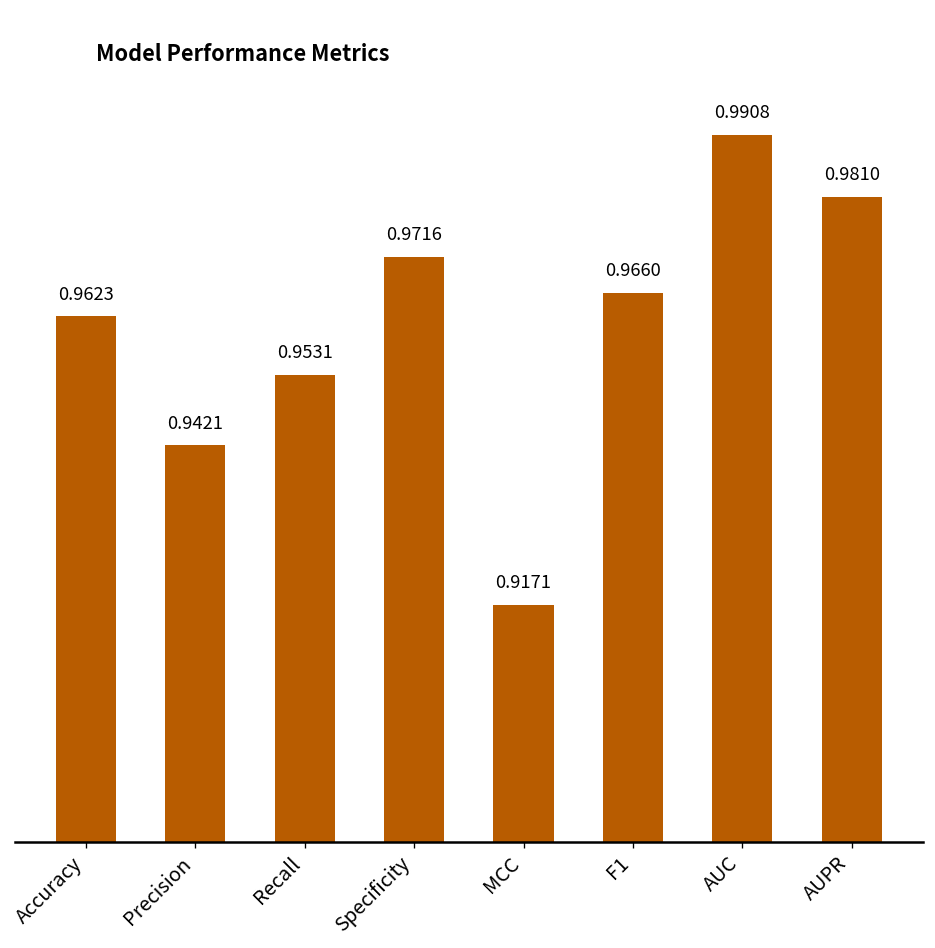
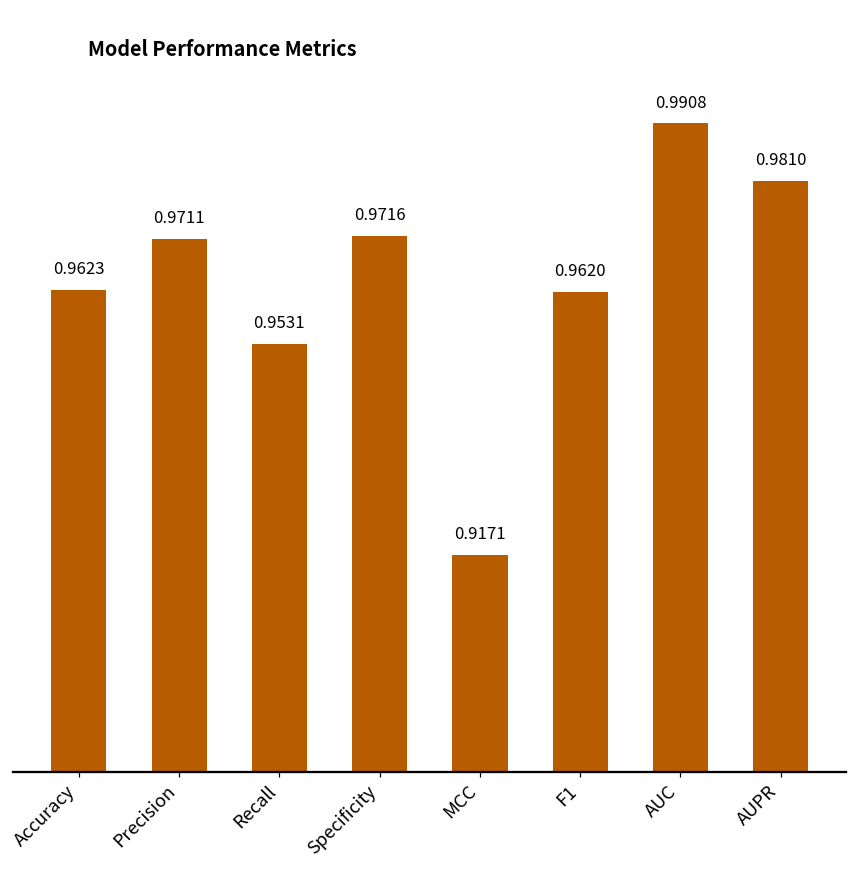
Precision: 0.9421 -> 0.9711
F1: 0.9660 -> 0.9620
